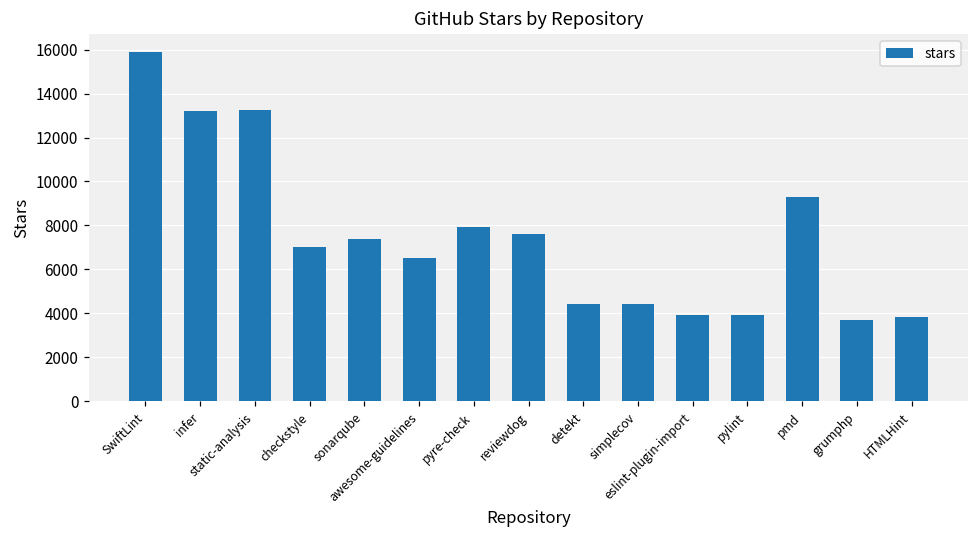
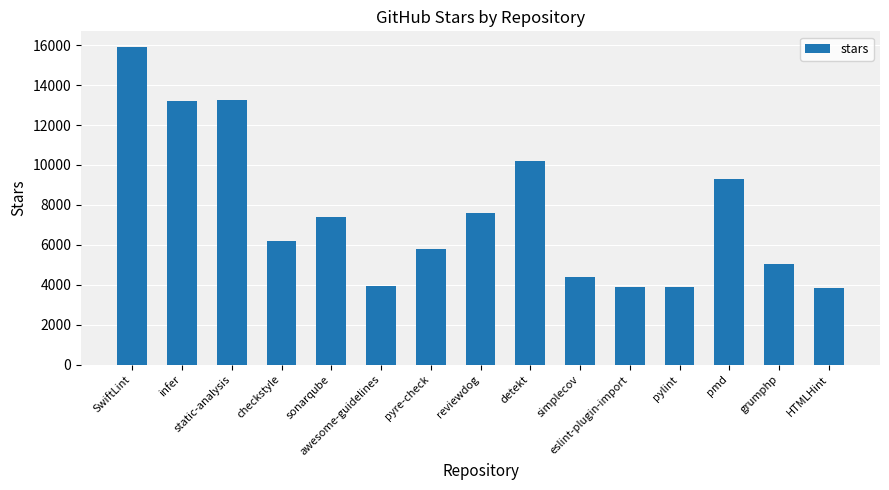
checkstyle: 7000 -> 6200
awesome-guidelines: 6500 -> 3900
pyre-check: 7900 -> 5800
detekt: 4400 -> 10200
grumphp: 3700 -> 5100
